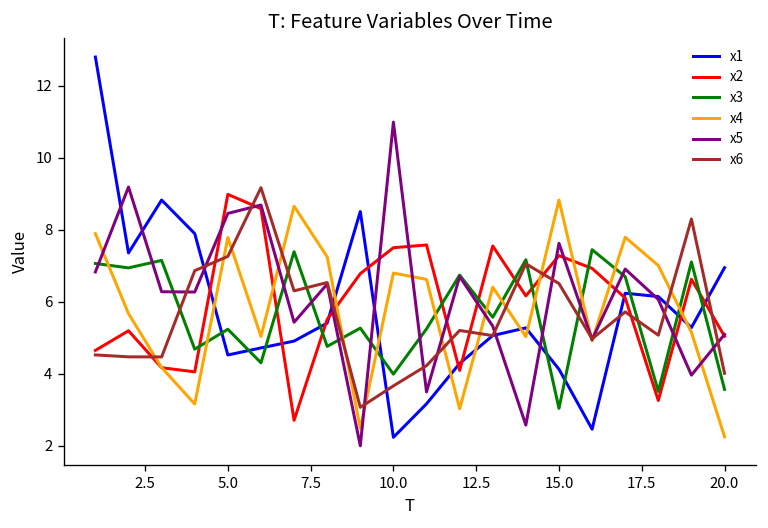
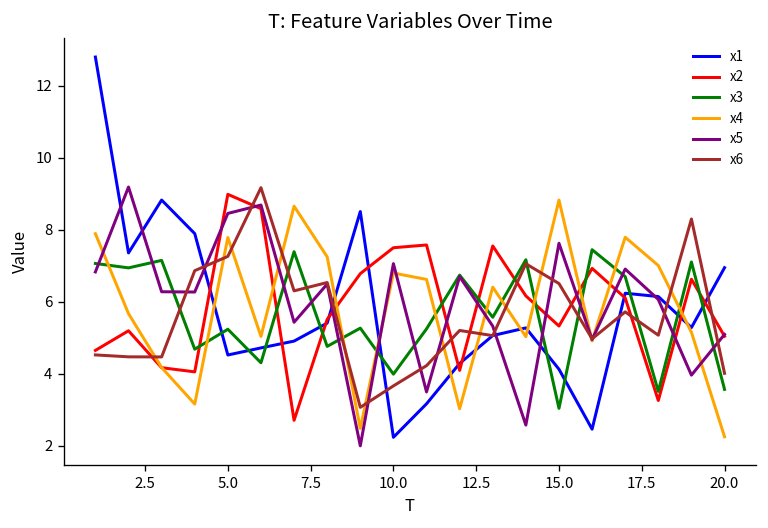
x5, 10.0: 11.0 -> 7.1
x2, 15.0: 7.3 -> 5.3
